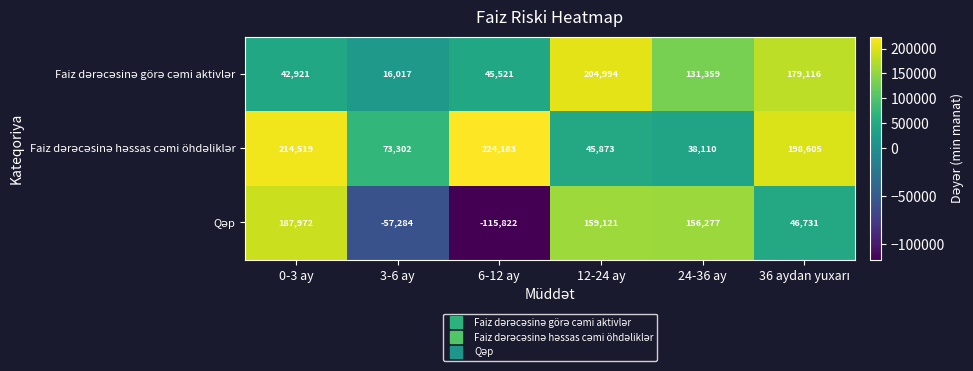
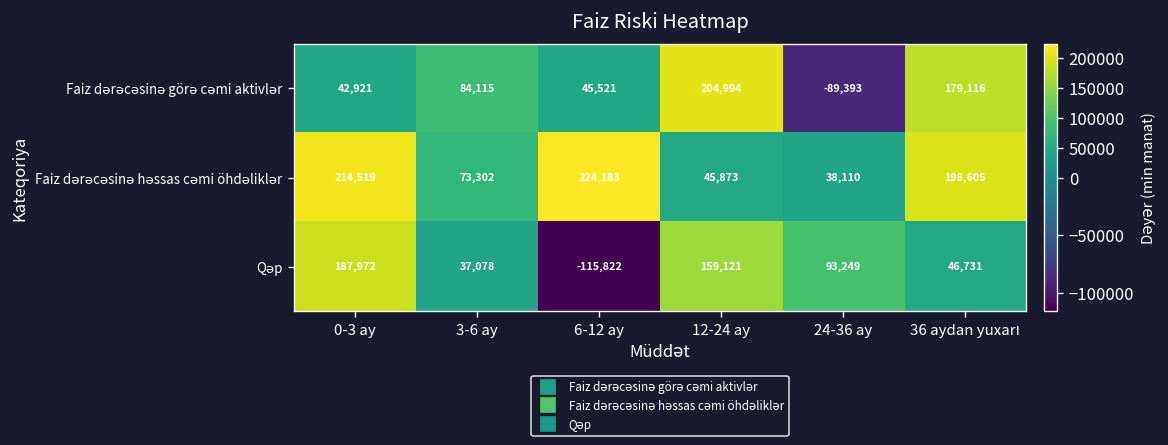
Faiz dərəcəsinə görə cəmi aktivlər, 3-6 ay: 16,017 -> 84,115
Faiz dərəcəsinə görə cəmi aktivlər, 24-36 ay: 131,359 -> -89,393
Qəp, 3-6 ay: -57,284 -> 37,078
Qəp, 24-36 ay: 156,277 -> 93,249
